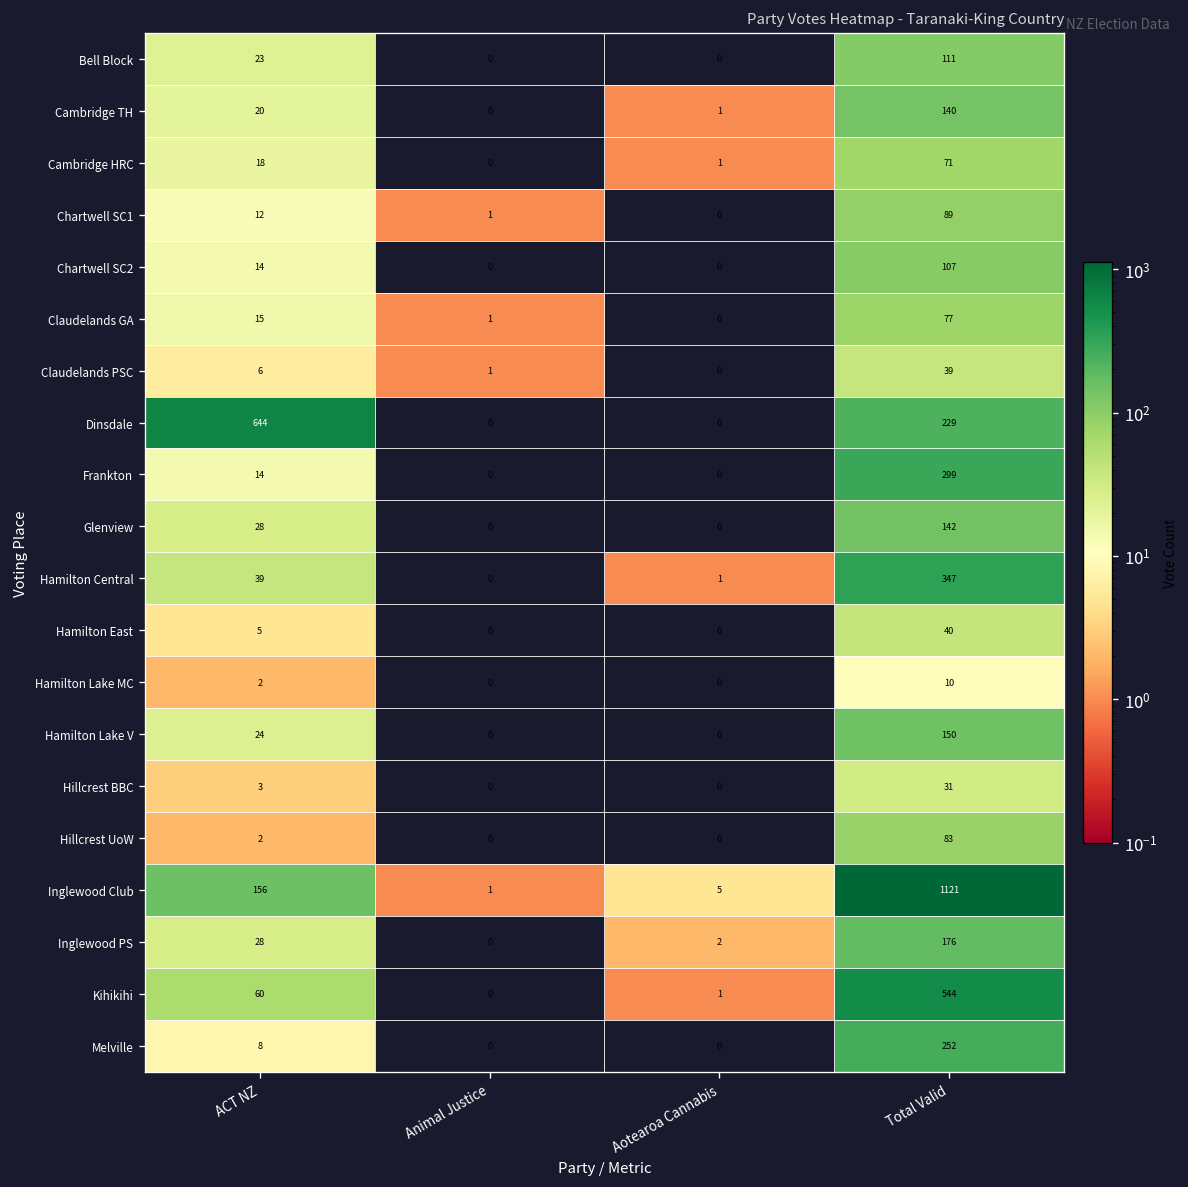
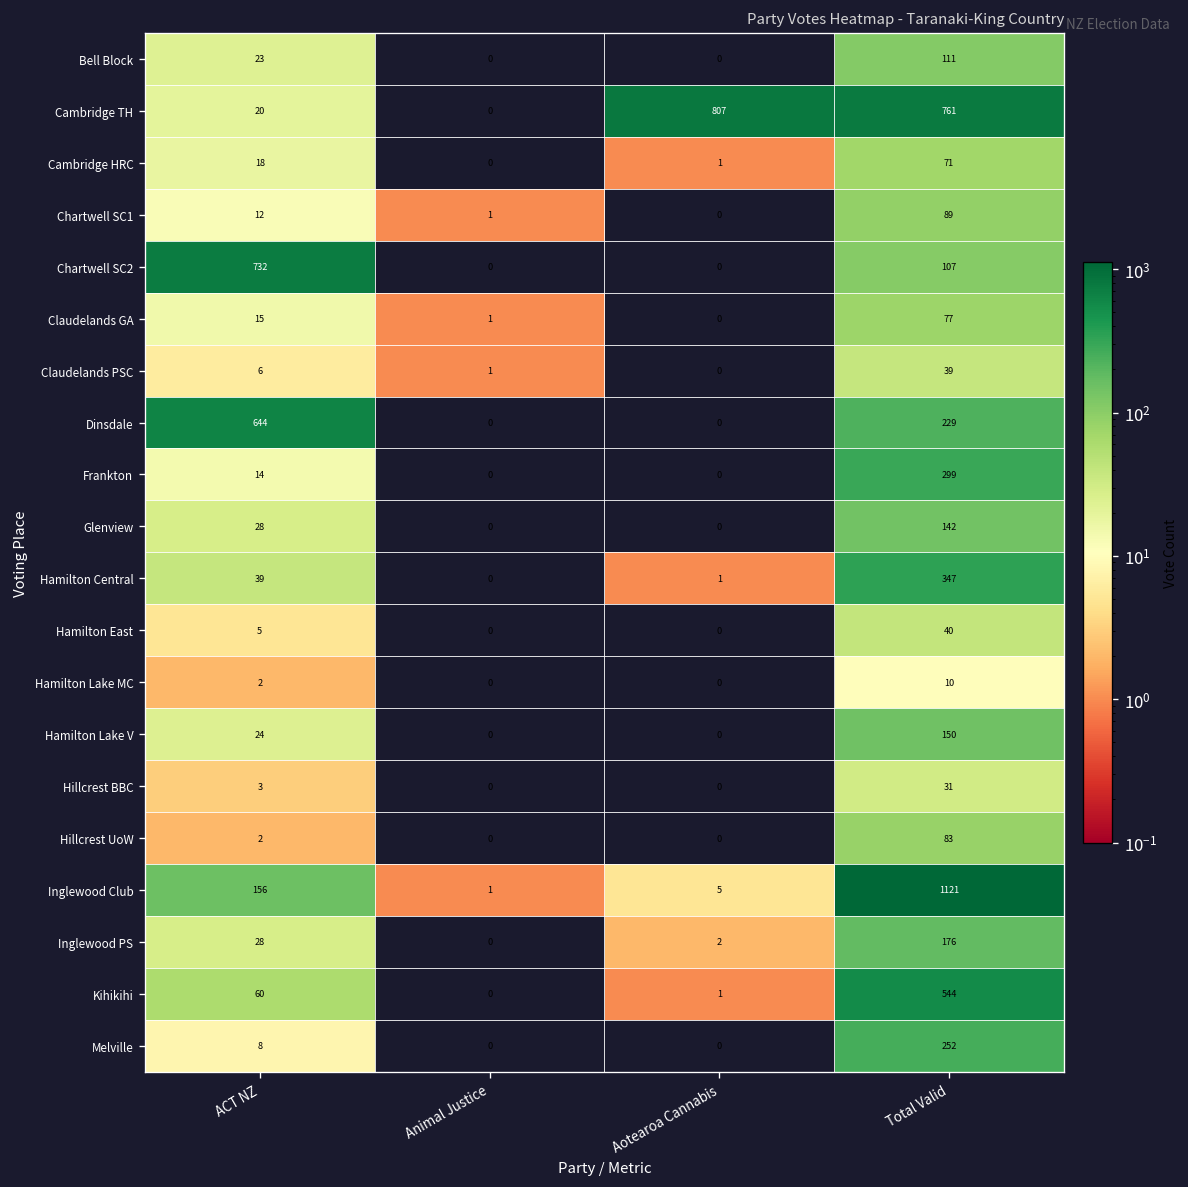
Cambridge TH, Aotearoa Cannabis: 1 -> 807
Cambridge TH, Total Valid: 140 -> 761
Chartwell SC2, ACT NZ: 14 -> 732
